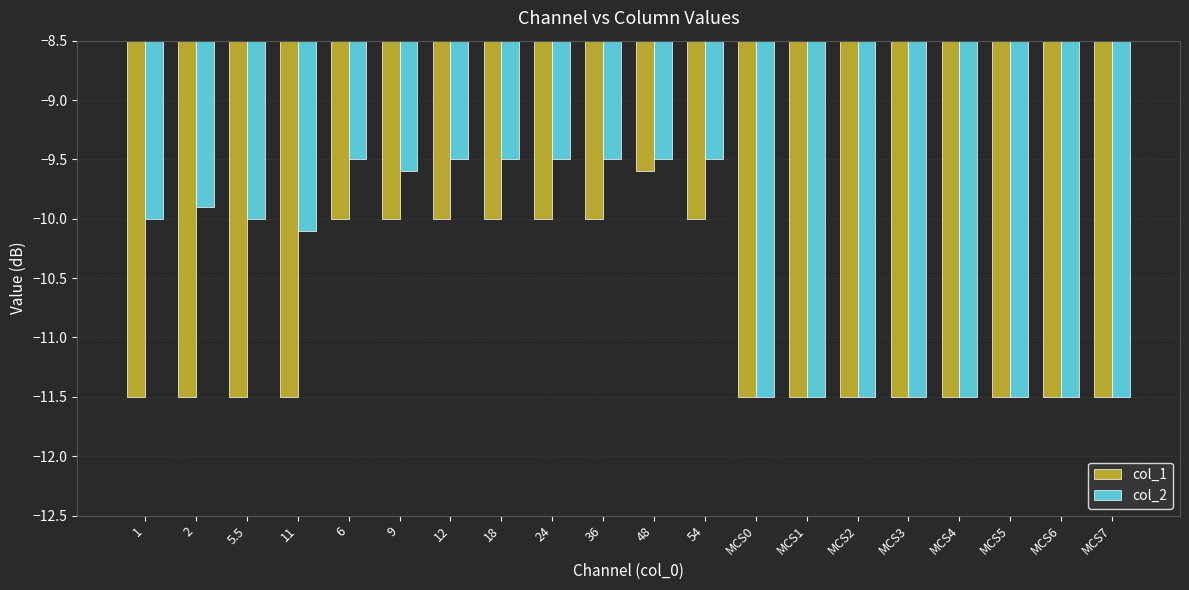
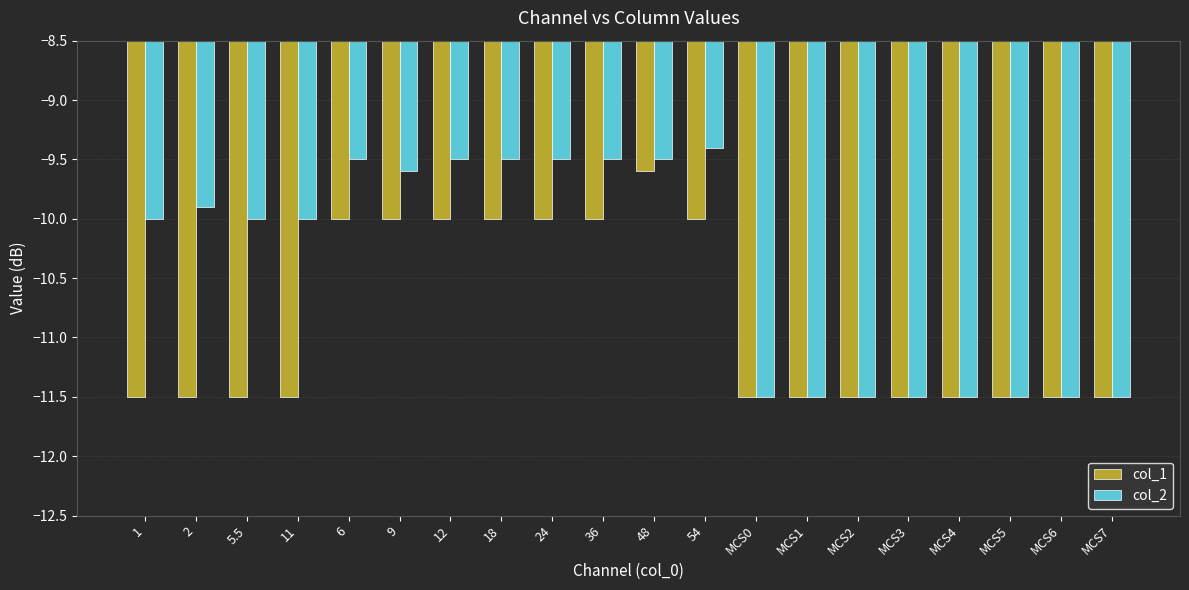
col_2, 11: -10.1 -> -10.0
col_2, 54: -9.5 -> -9.4
